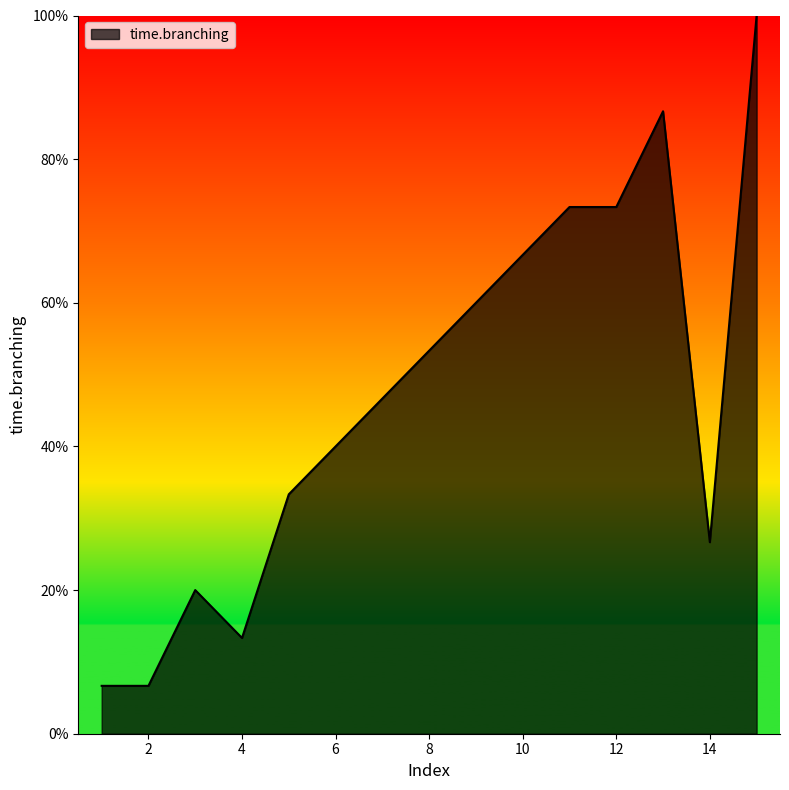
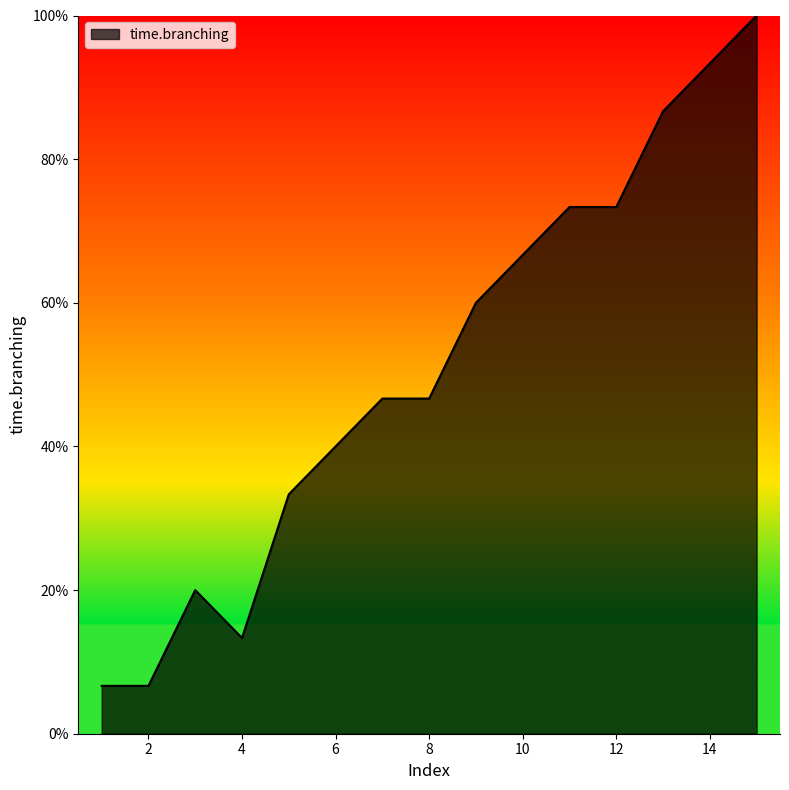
8: 53% -> 47%
14: 27% -> 93%
